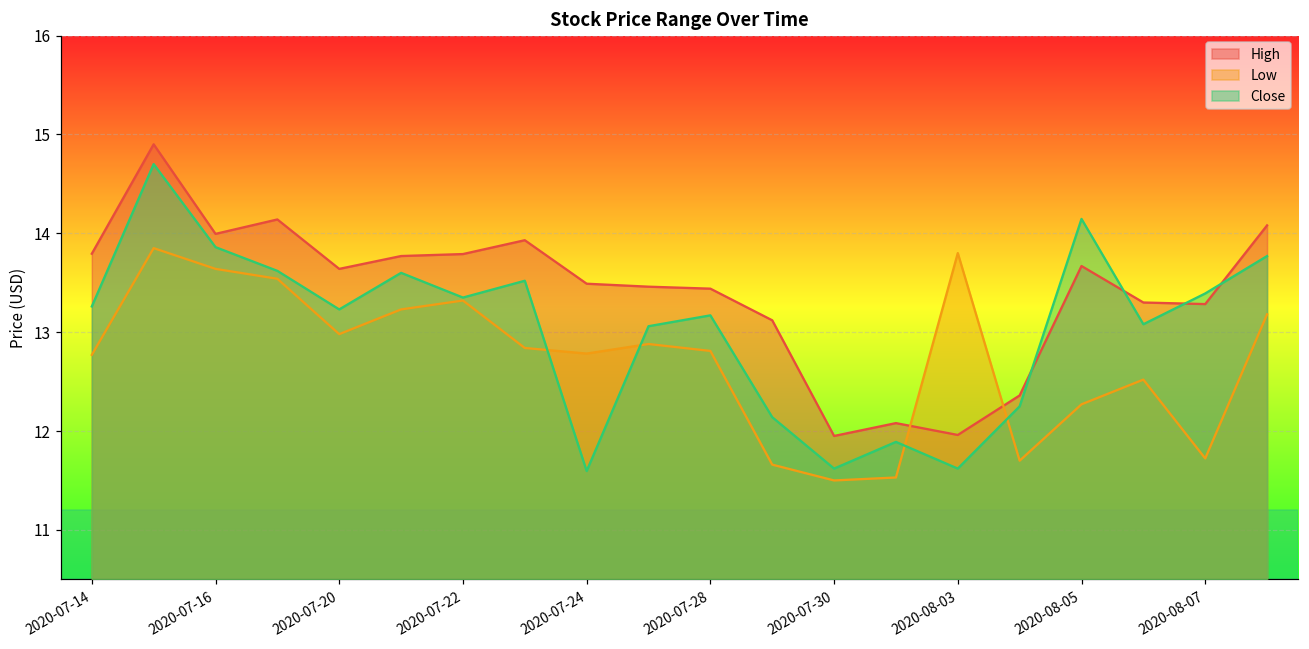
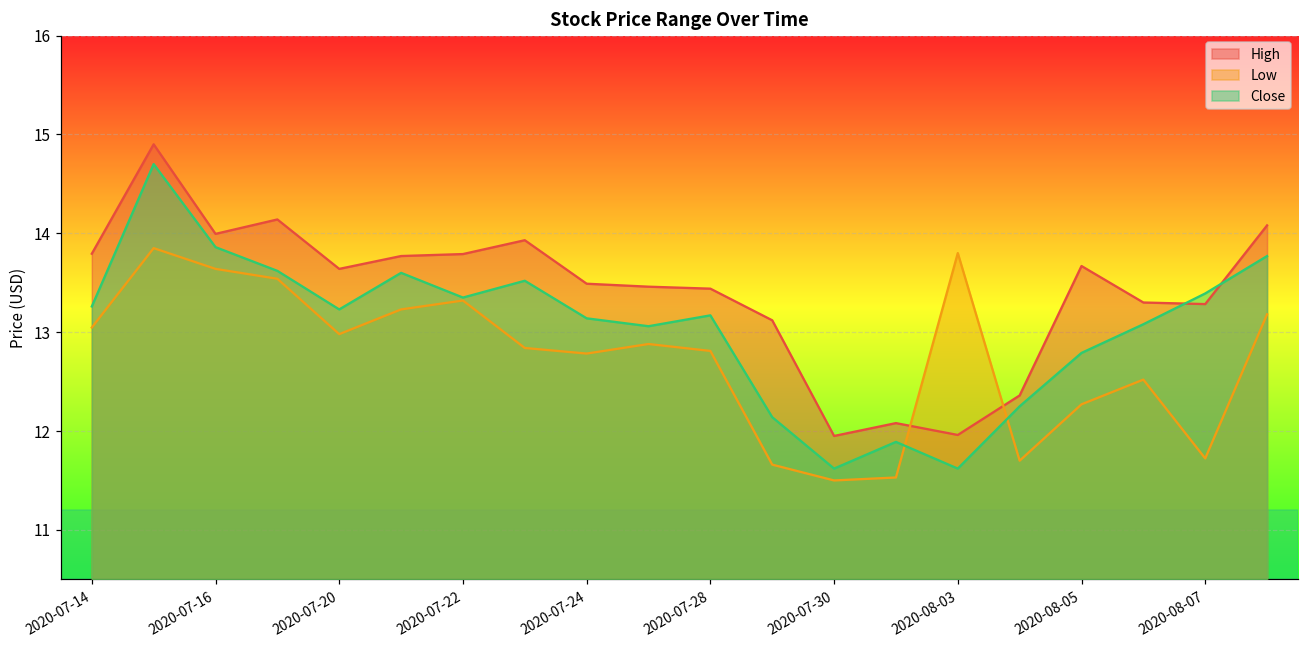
Low, 2020-07-14: 12.8 -> 13.0
Close, 2020-07-24: 11.6 -> 13.1
Close, 2020-08-05: 14.1 -> 12.8
